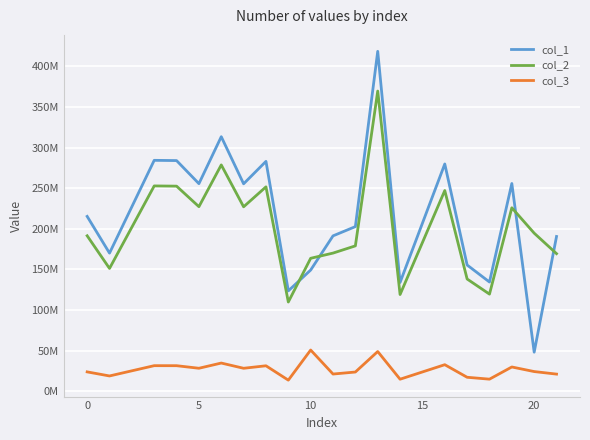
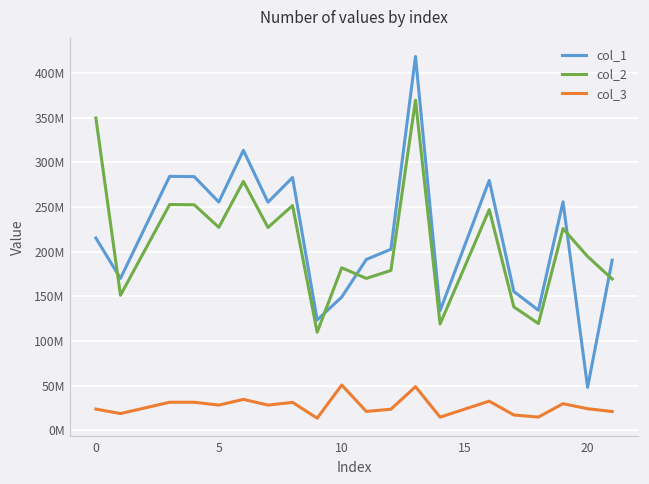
col_2, 0: 190000000 -> 350000000
col_2, 10: 160000000 -> 180000000
